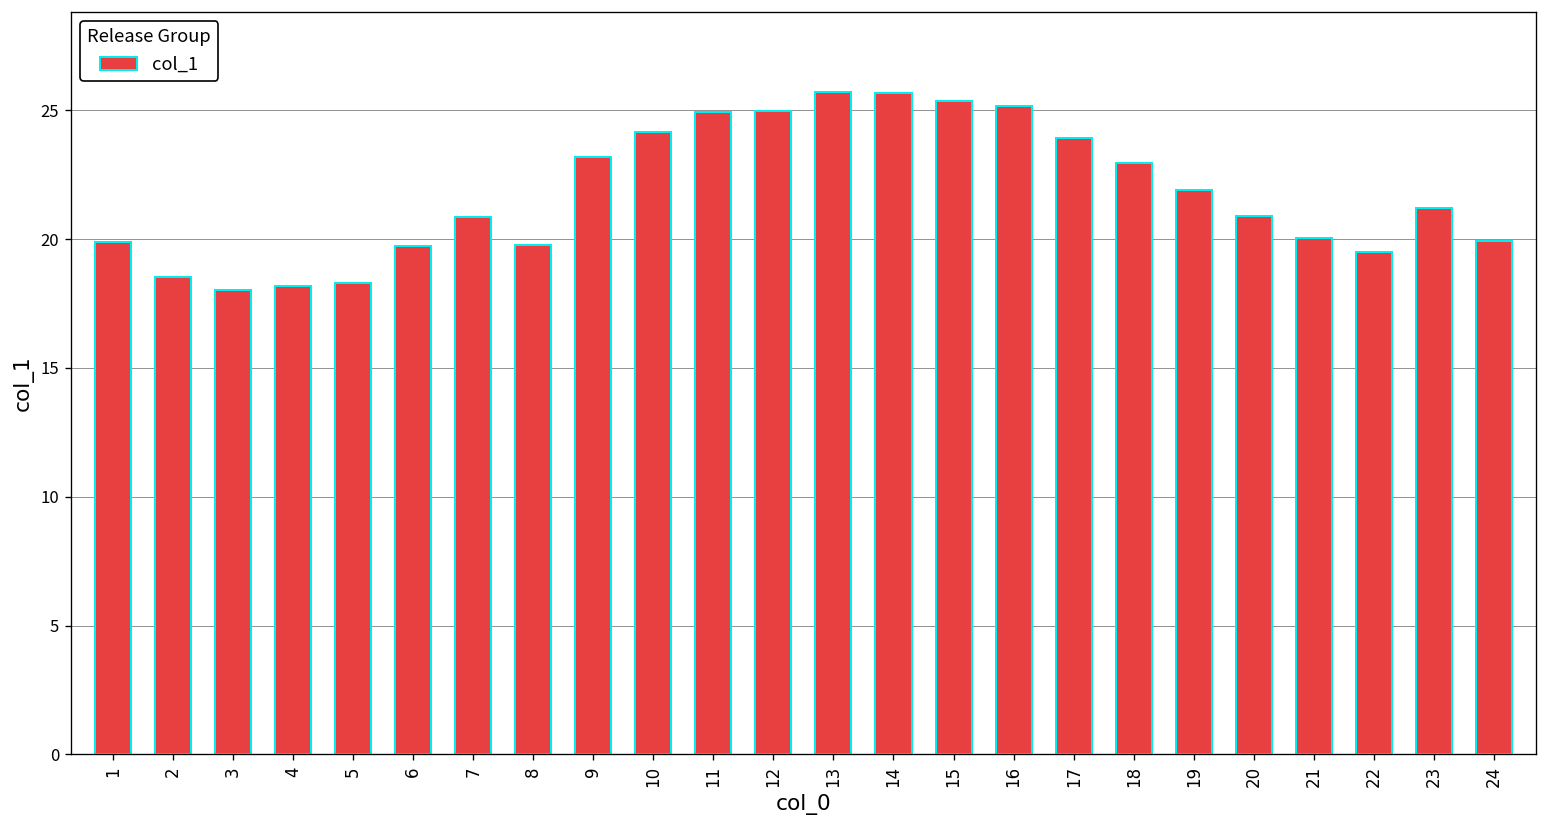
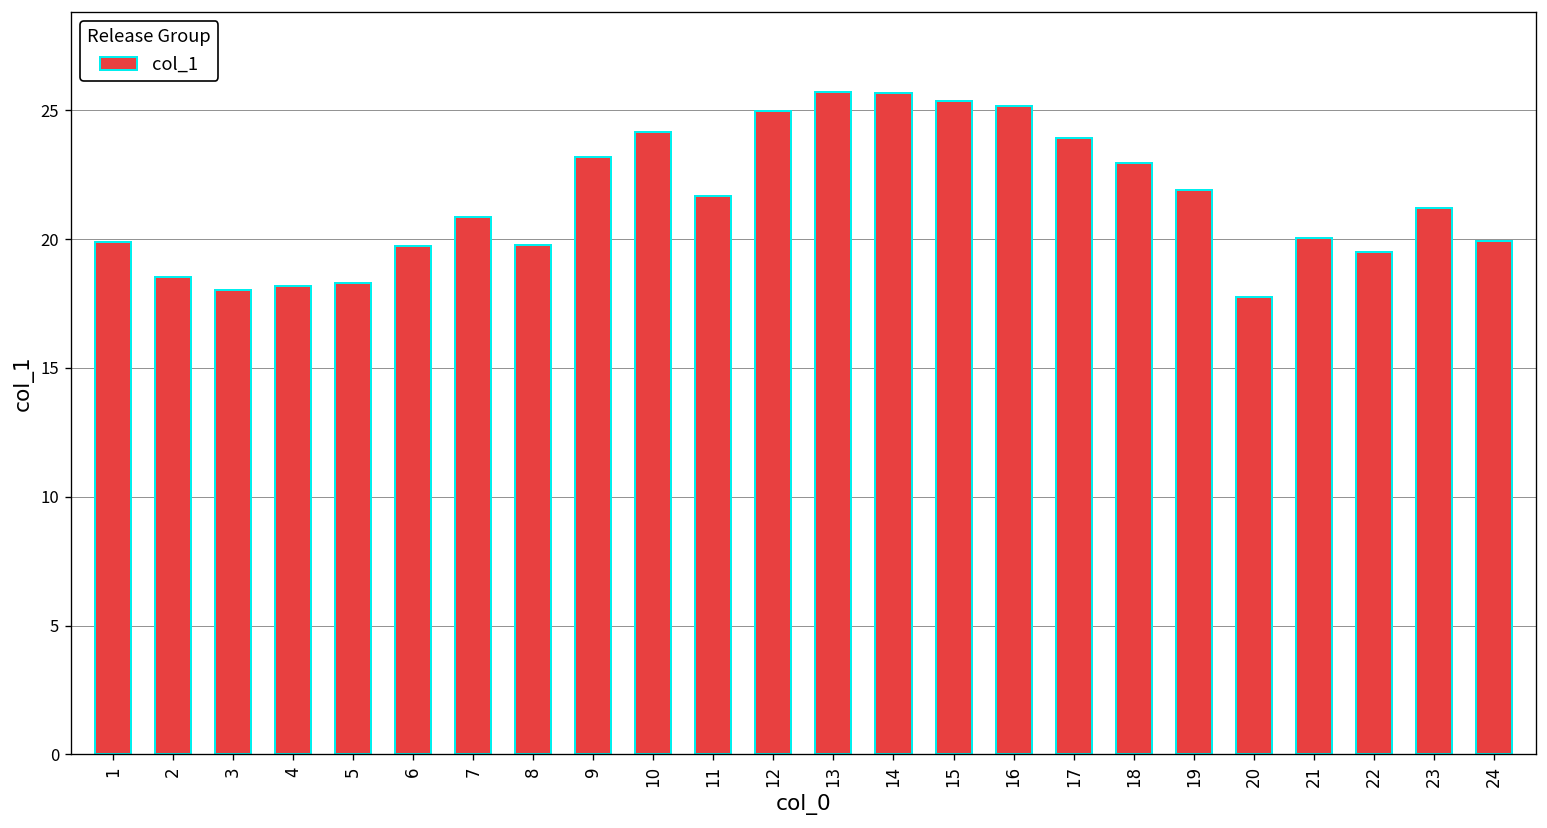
11: 24.9 -> 21.7
20: 20.9 -> 17.8
